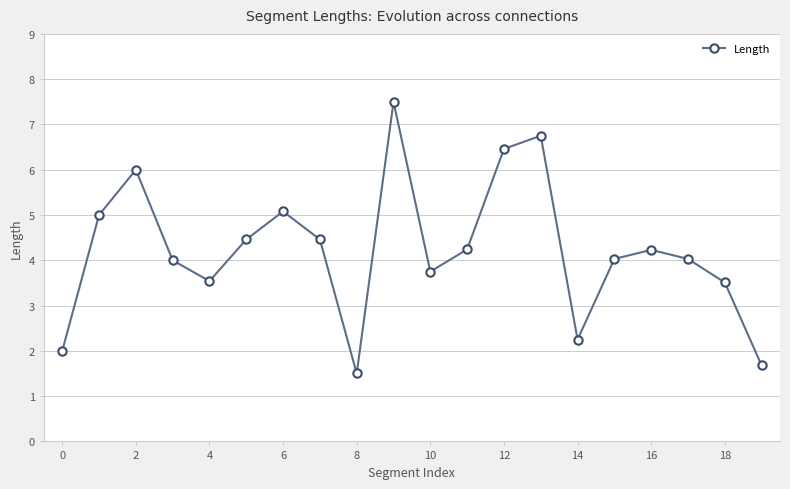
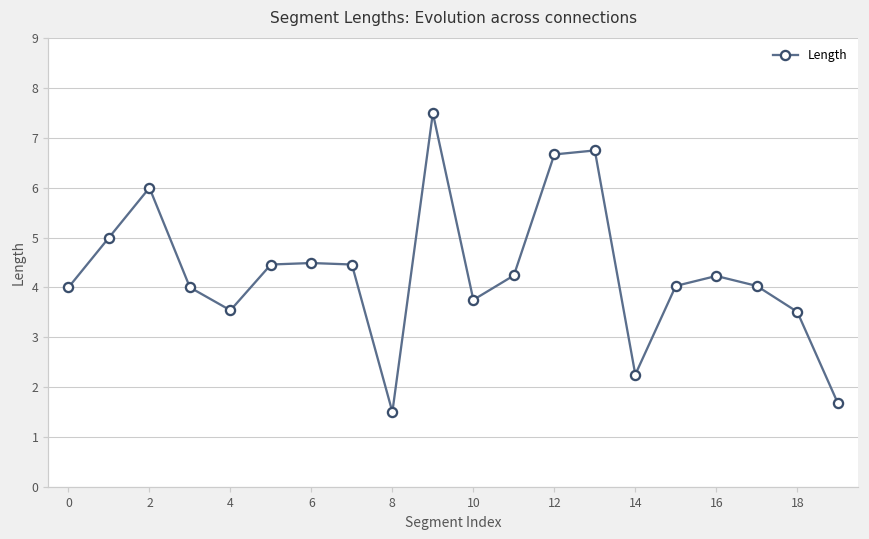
0: 2 -> 4
6: 5.1 -> 4.5
12: 6.5 -> 6.7
